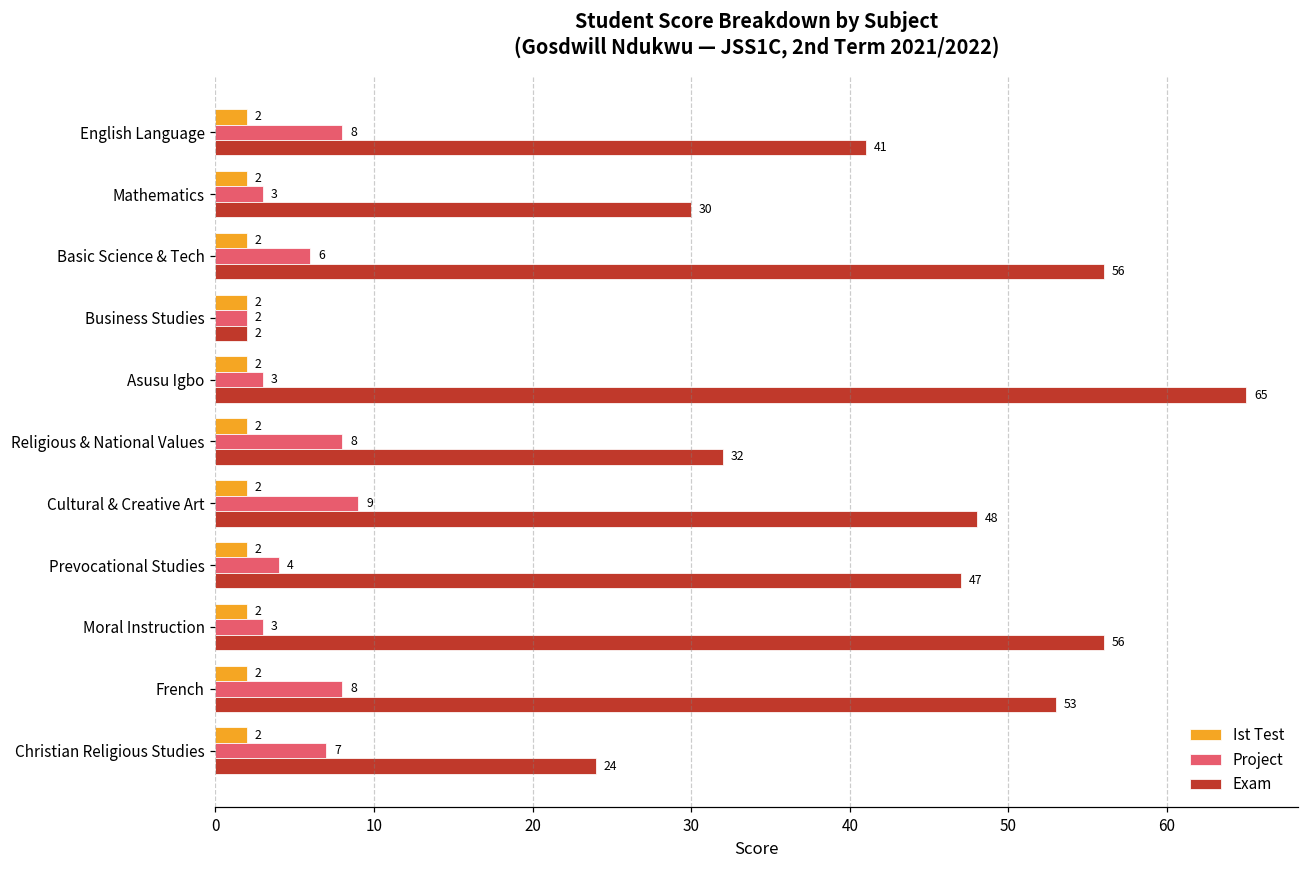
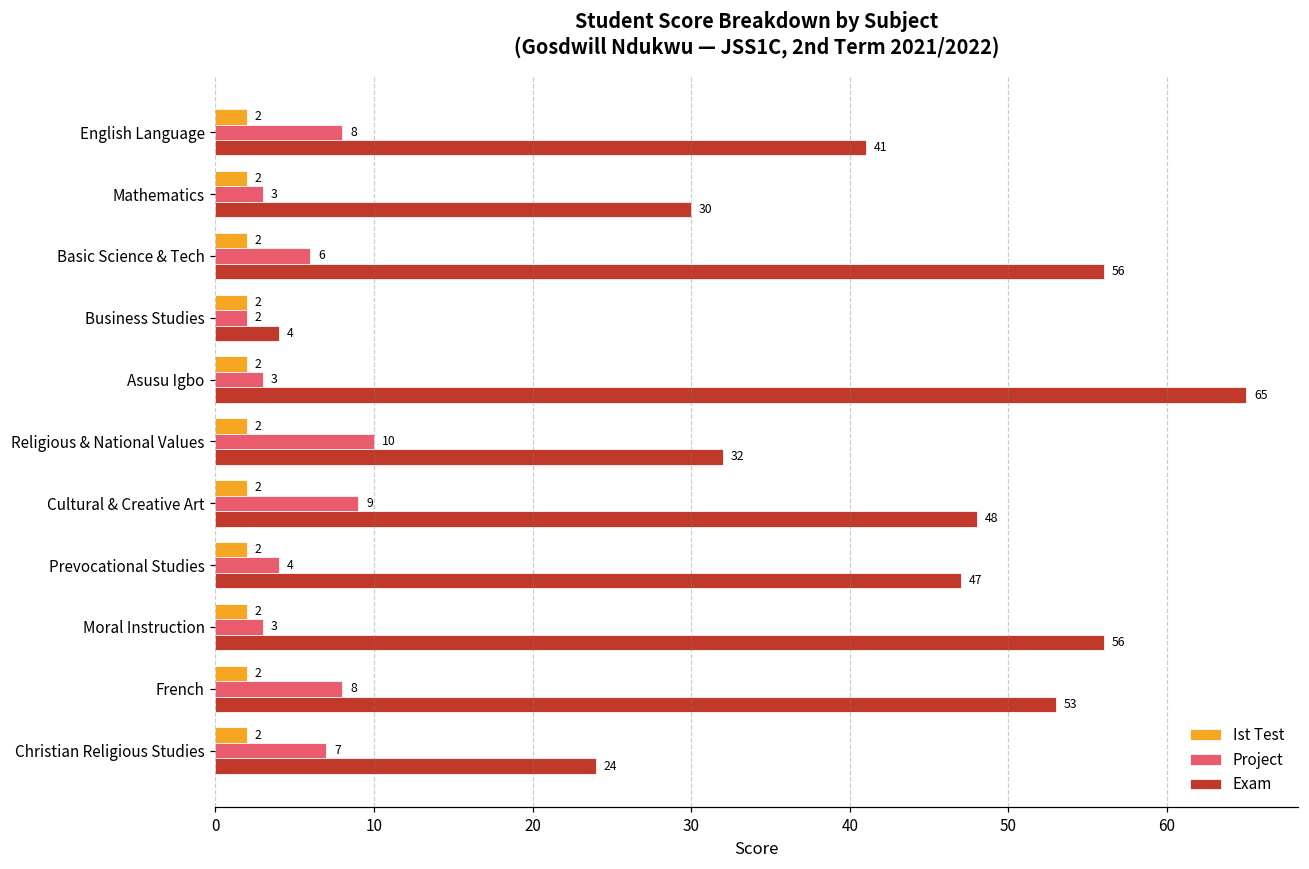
Exam, Business Studies: 2 -> 4
Project, Religious & National Values: 8 -> 10
